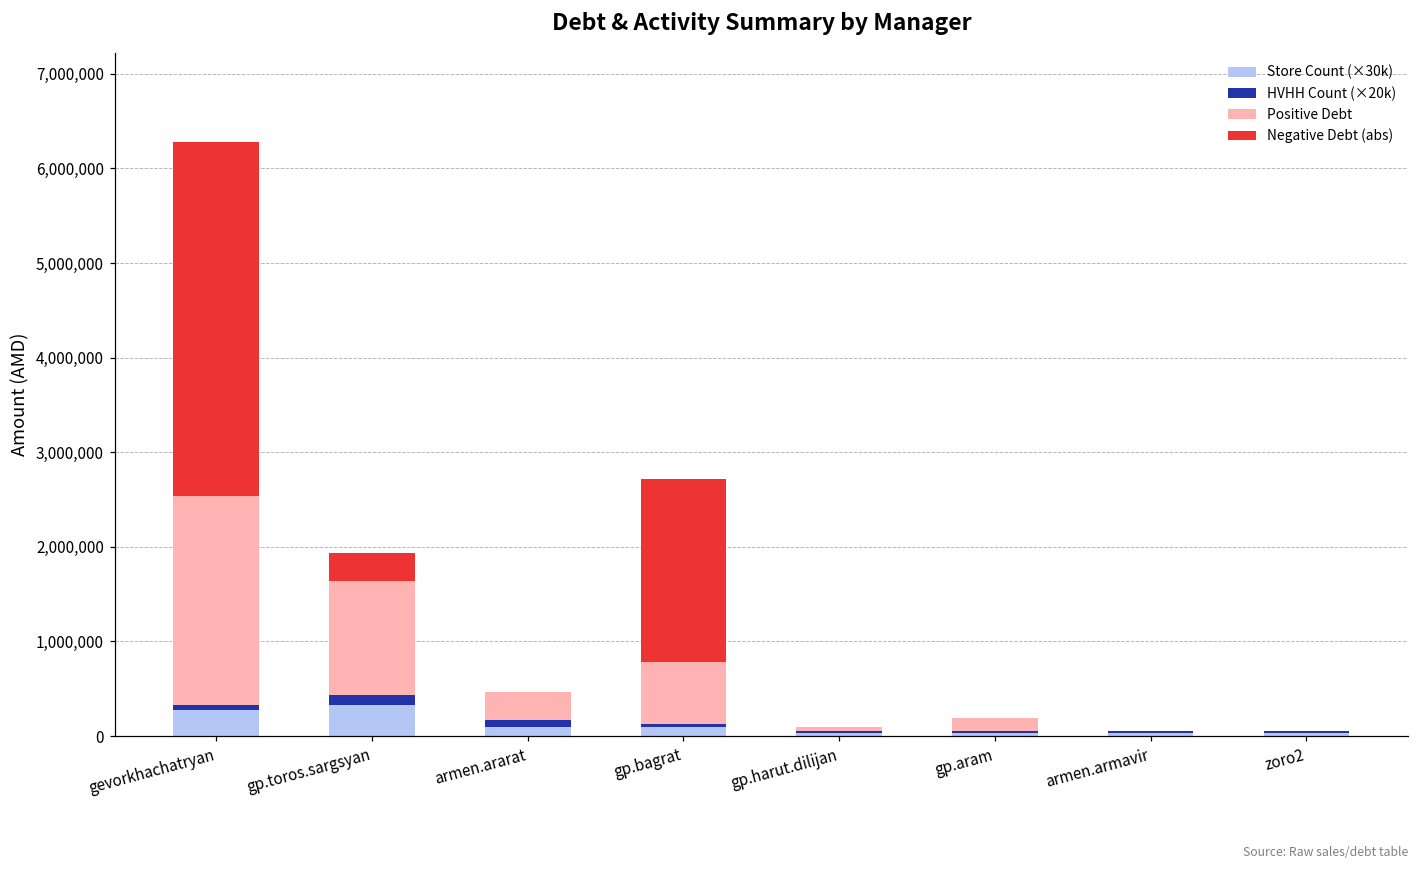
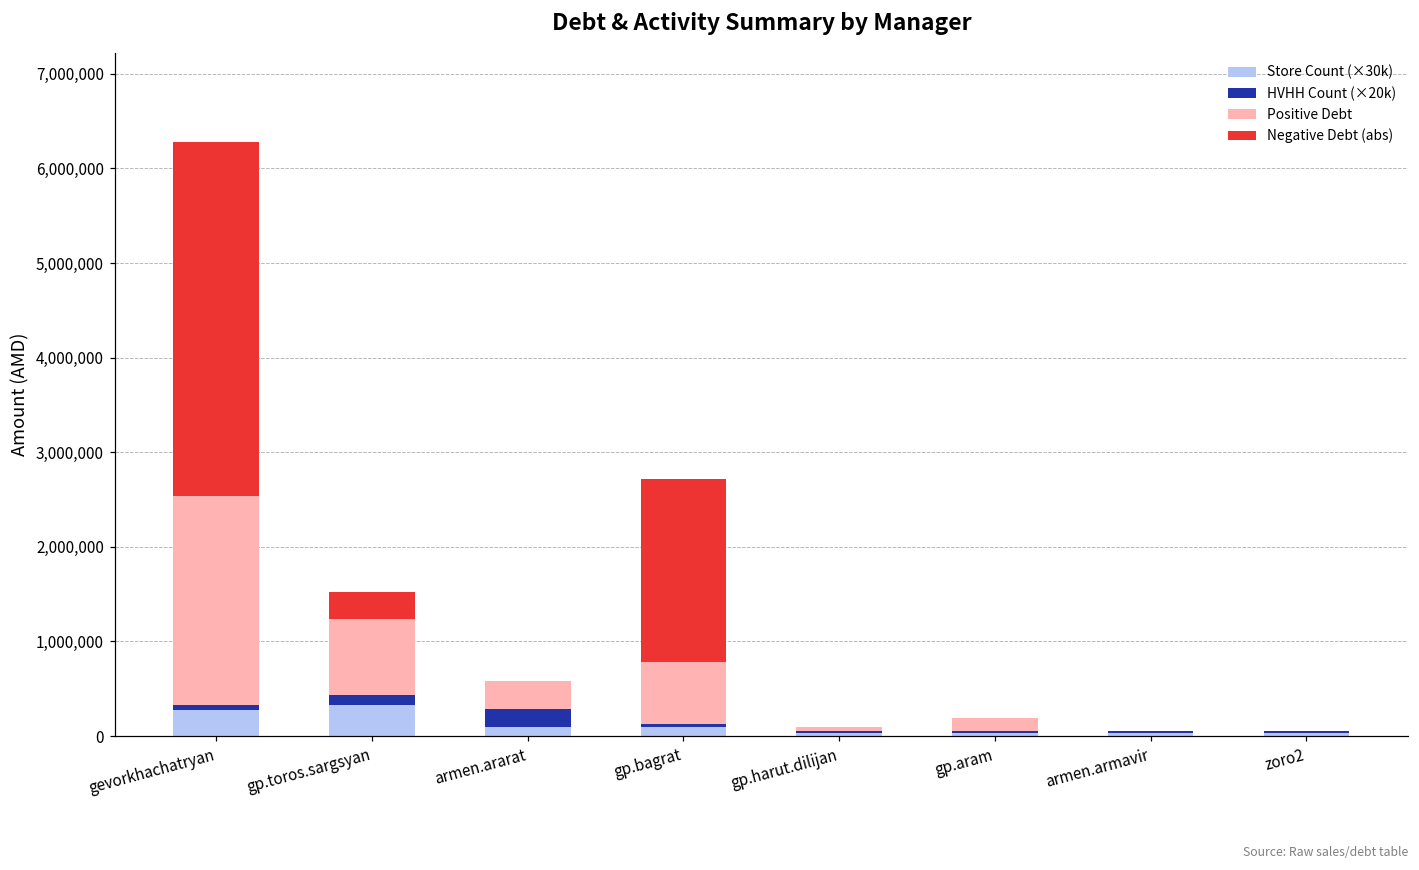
Positive Debt, gp.toros.sargsyan: 1,200,000 -> 800,000
HVHH Count (×20k), armen.ararat: 100,000 -> 200,000
